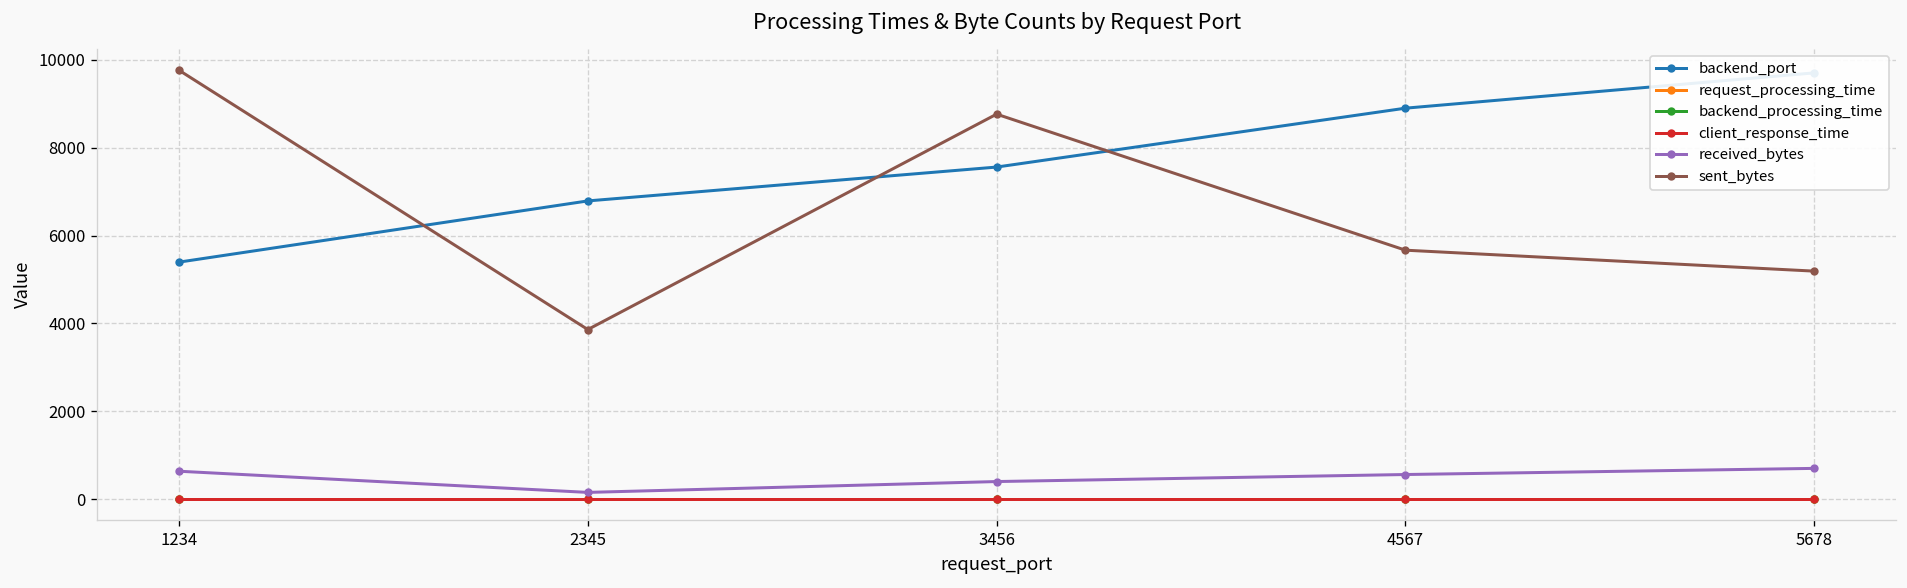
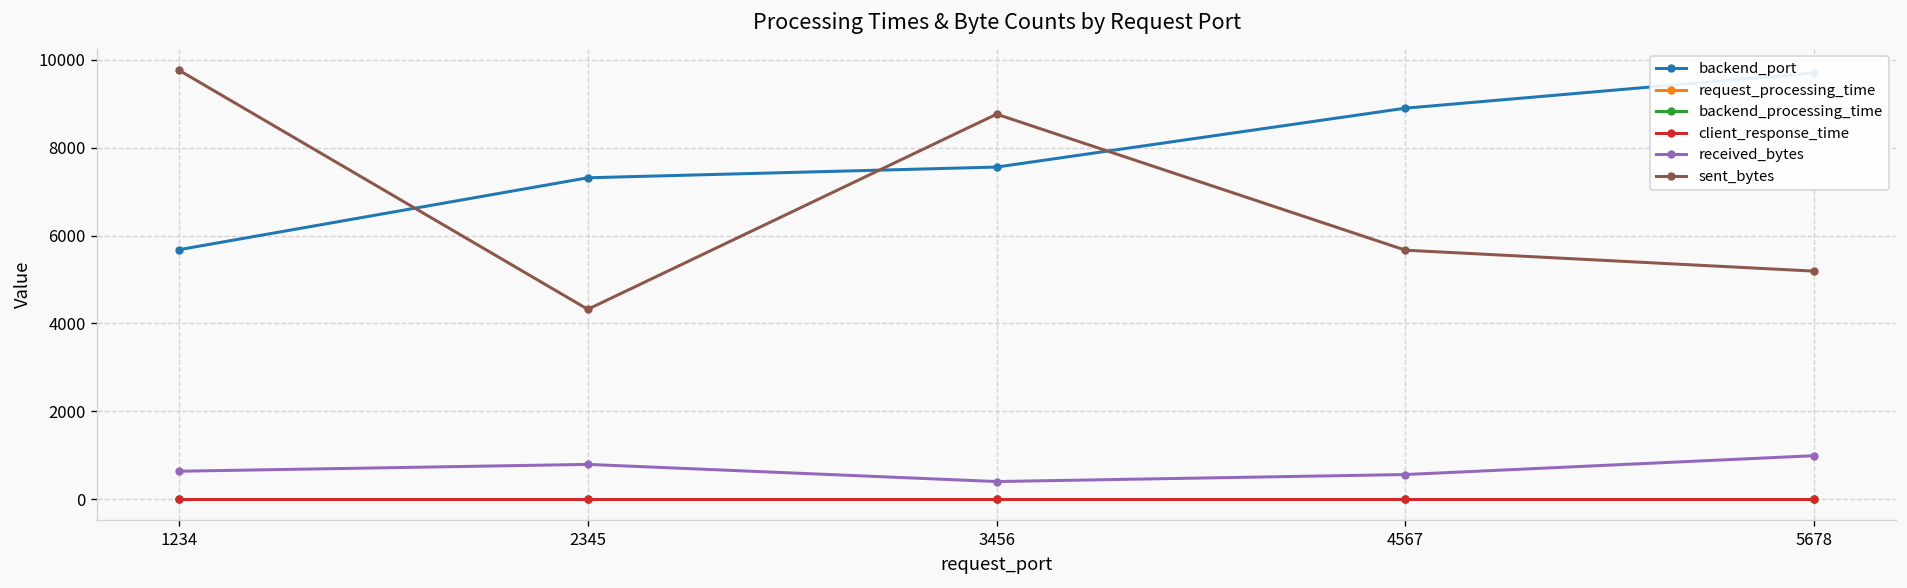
backend_port, 1234: 5400 -> 5700
backend_port, 2345: 6800 -> 7300
received_bytes, 2345: 200 -> 800
sent_bytes, 2345: 3900 -> 4300
received_bytes, 5678: 700 -> 1000
